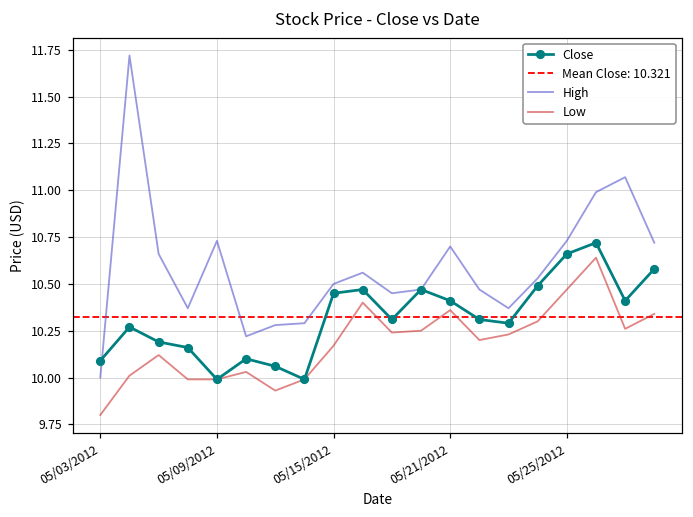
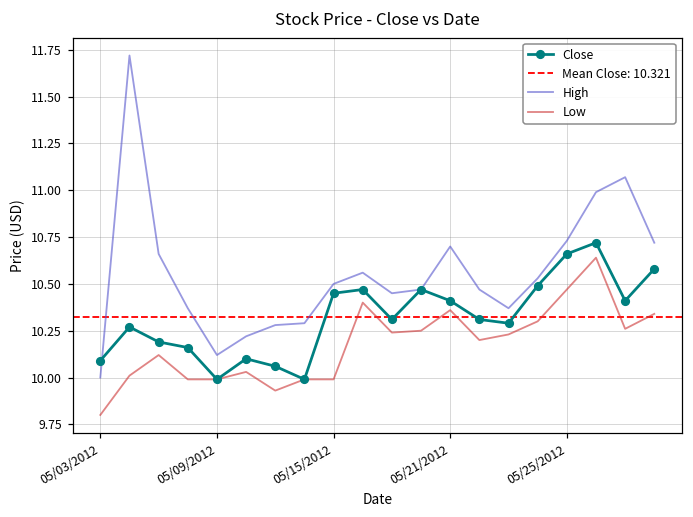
High, 05/09/2012: 10.73 -> 10.12
Low, 05/15/2012: 10.17 -> 9.99
